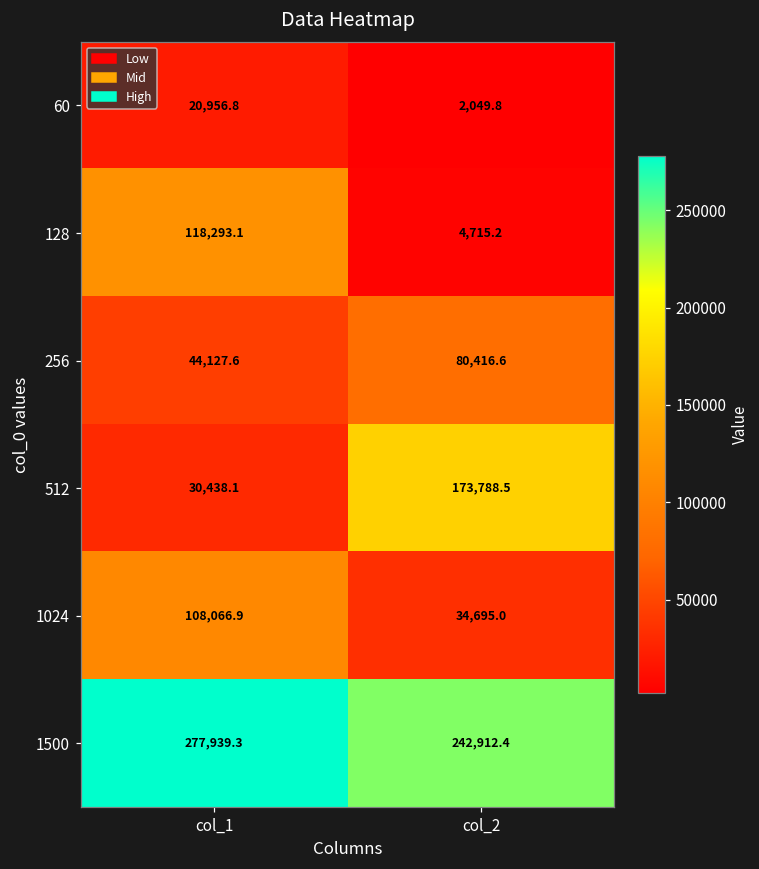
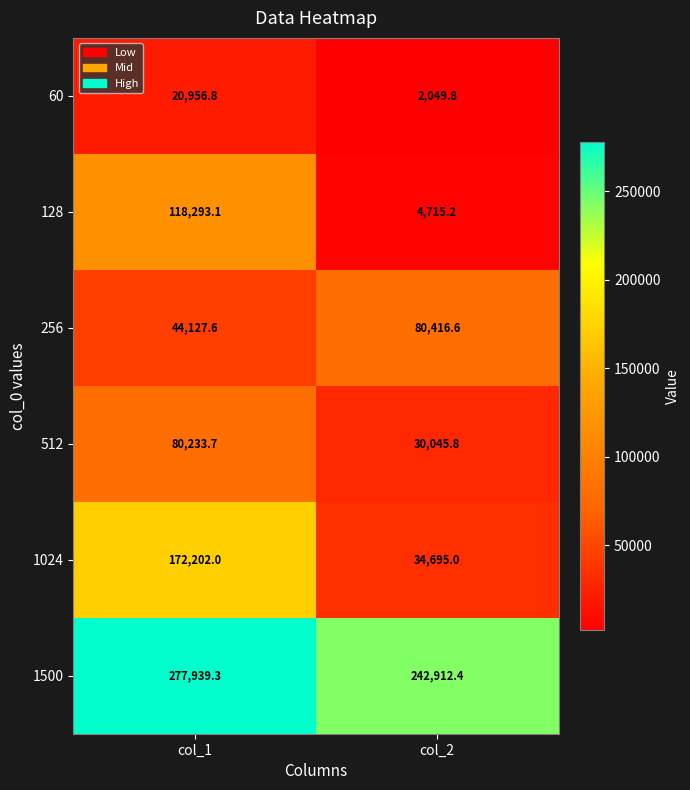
512, col_1: 30,438.1 -> 80,233.7
512, col_2: 173,788.5 -> 30,045.8
1024, col_1: 108,066.9 -> 172,202.0
